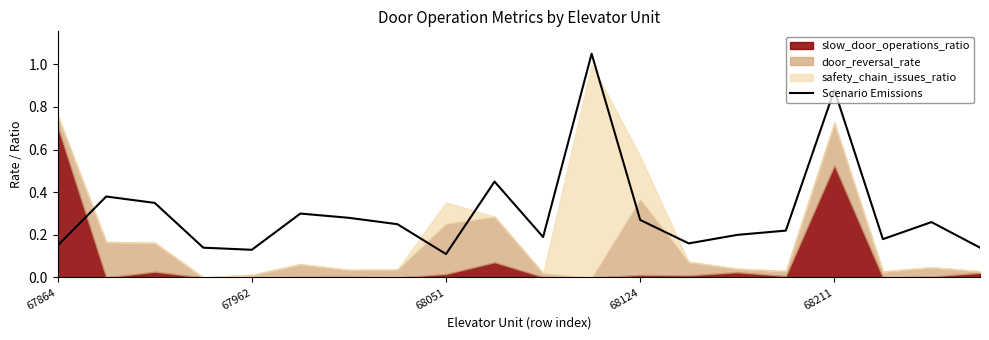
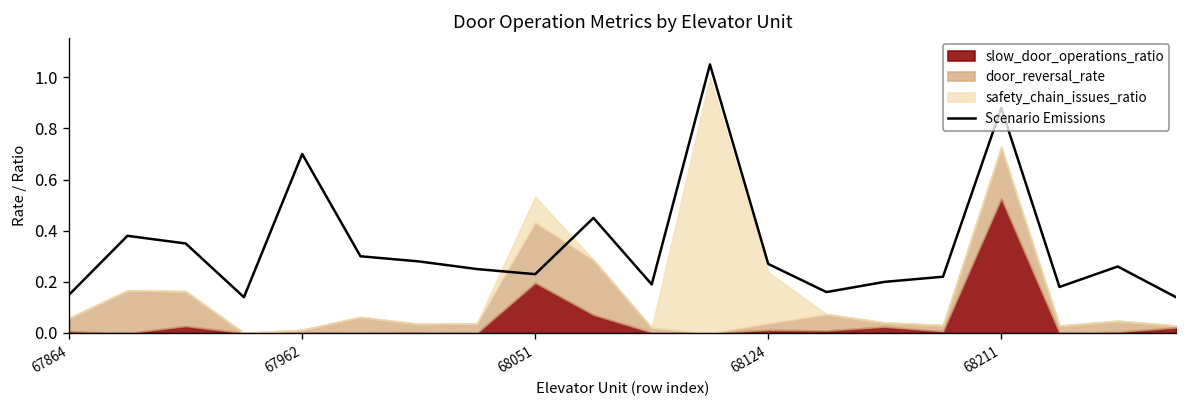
slow_door_operations_ratio, 67864: 0.71 -> 0.01
Scenario Emissions, 67962: 0.13 -> 0.70
Scenario Emissions, 68051: 0.11 -> 0.23
slow_door_operations_ratio, 68051: 0.02 -> 0.20
door_reversal_rate, 68124: 0.36 -> 0.03
